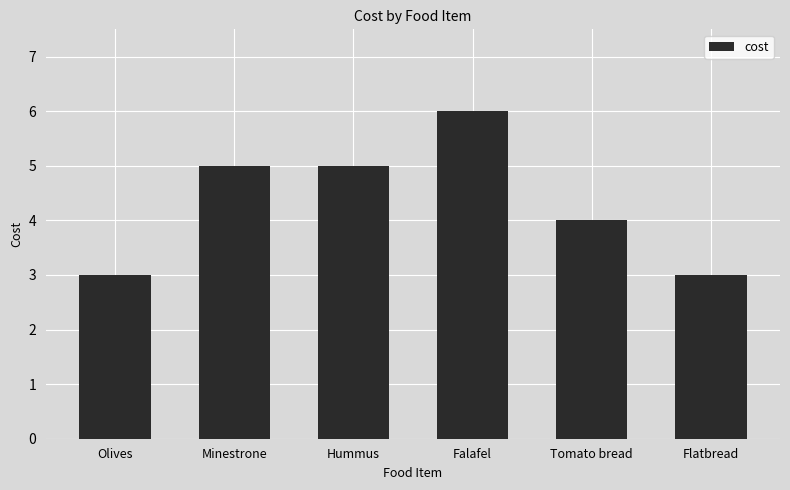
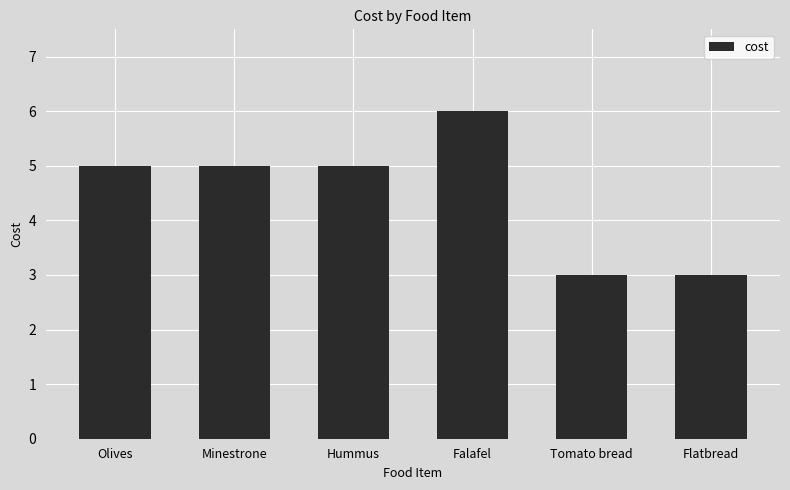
Olives: 3 -> 5
Tomato bread: 4 -> 3
